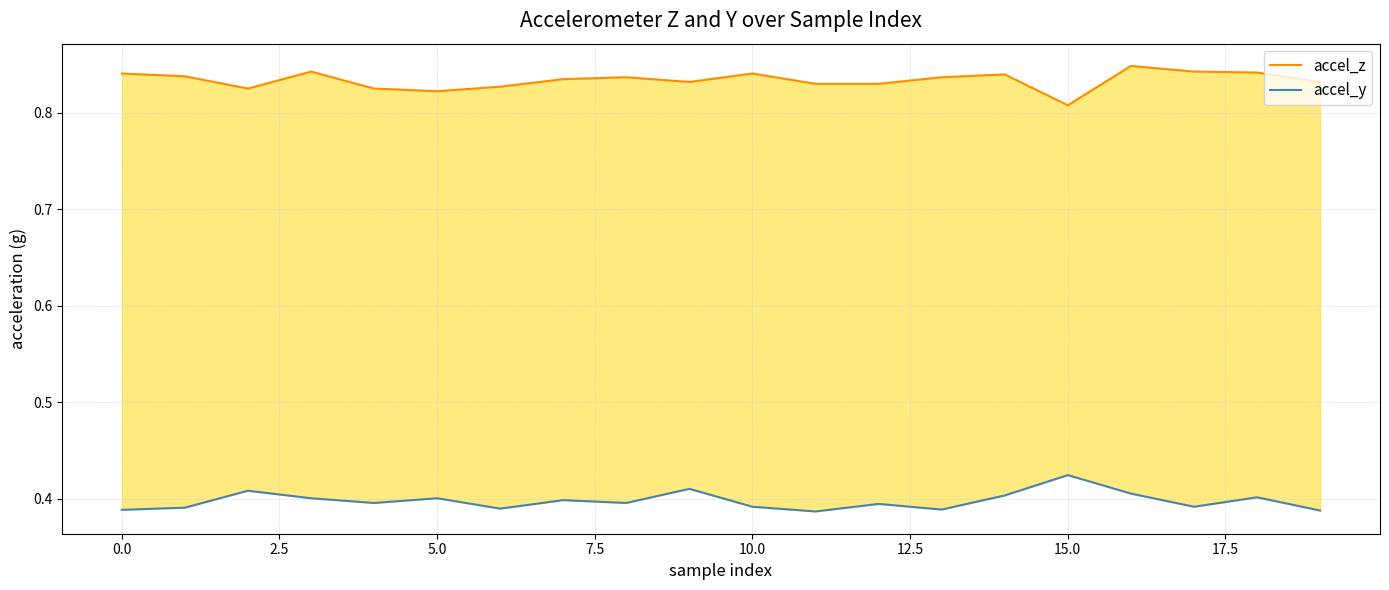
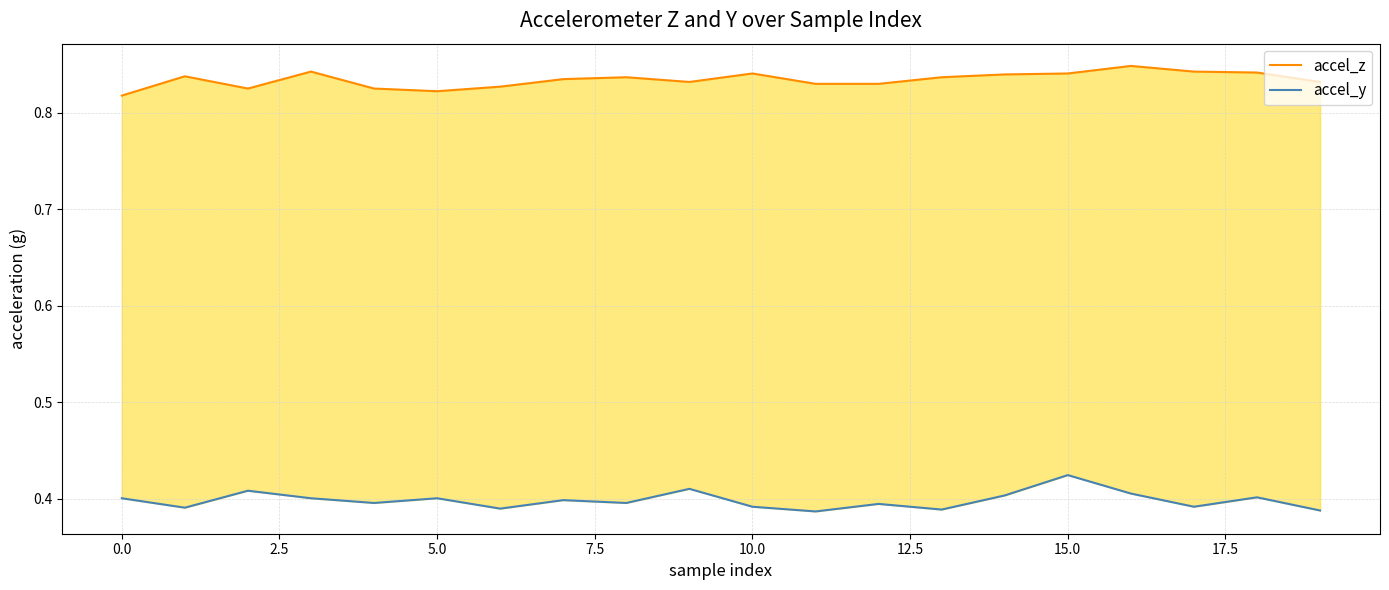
accel_z, 0.0: 0.84 -> 0.82
accel_y, 0.0: 0.39 -> 0.40
accel_z, 15.0: 0.81 -> 0.84
